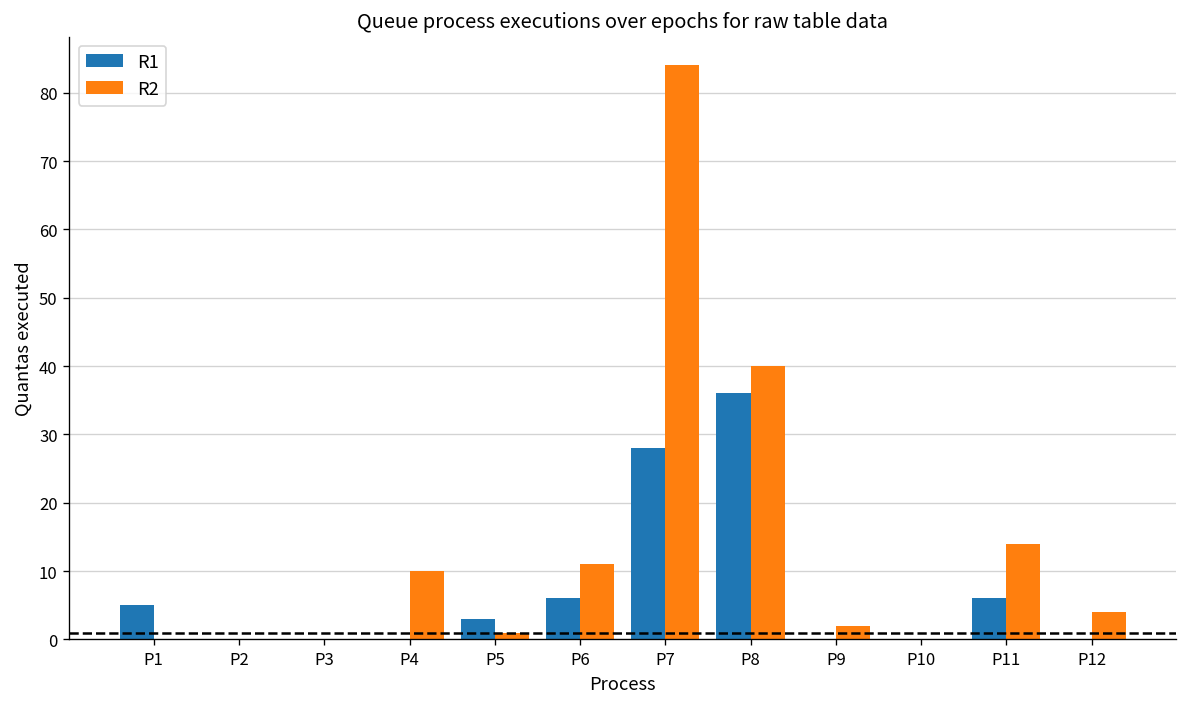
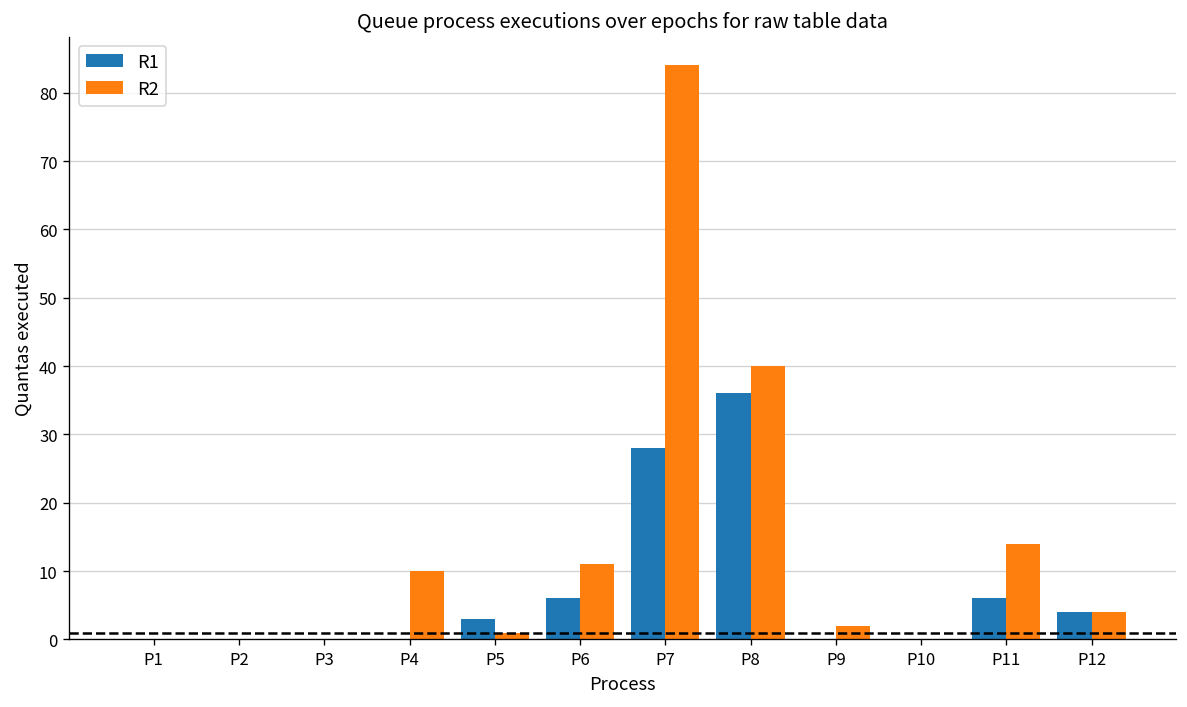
R1, P1: 5 -> 0
R1, P12: 0 -> 4
